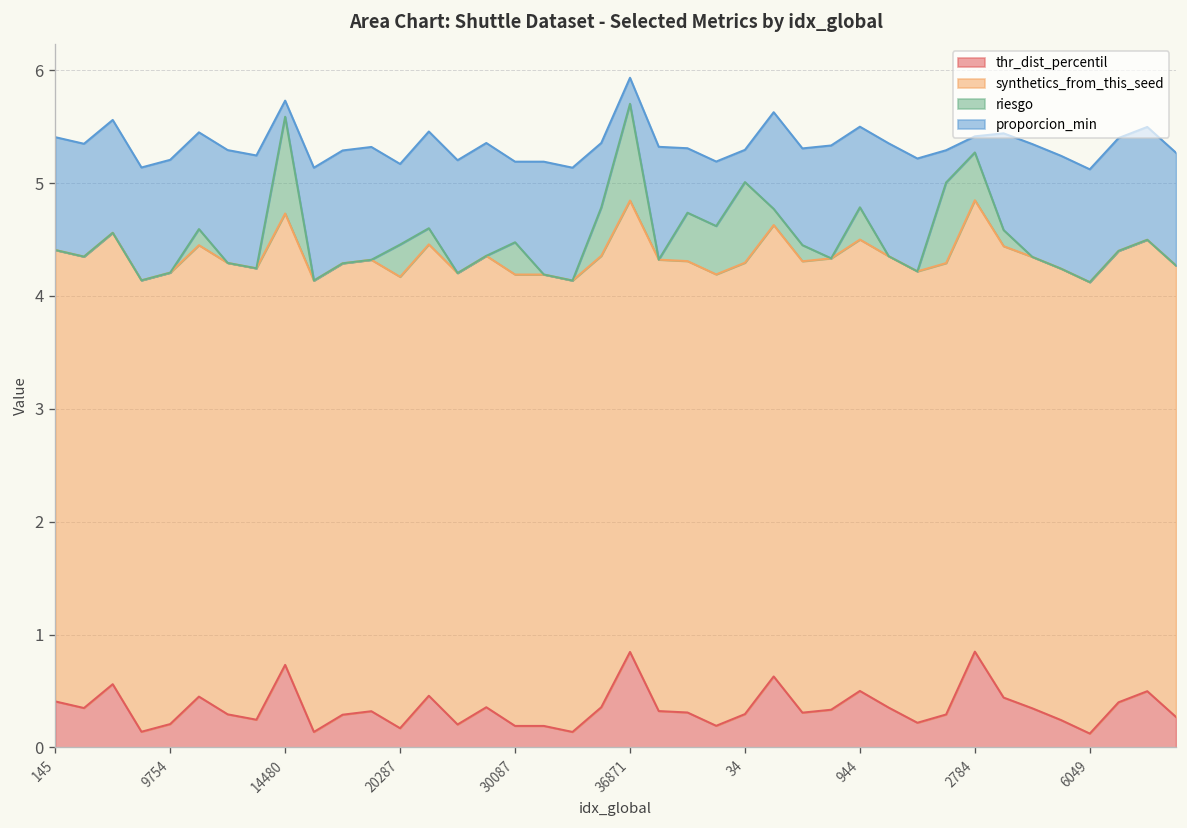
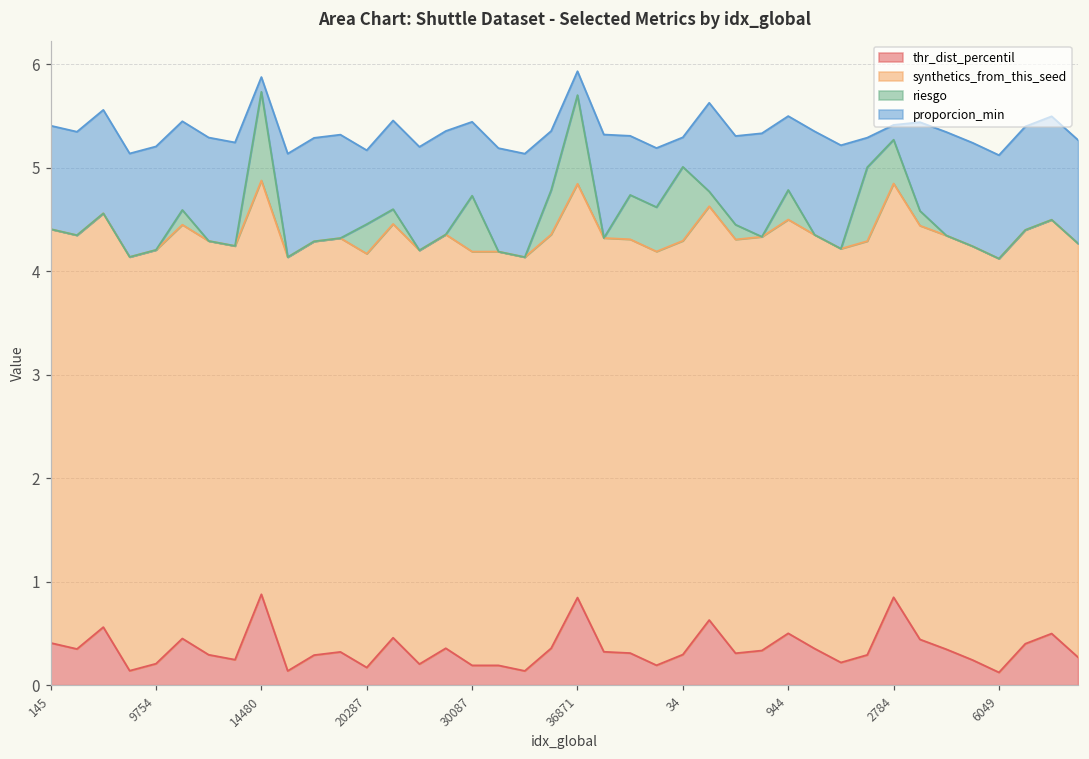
thr_dist_percentil, 14480: 0.7 -> 0.9
riesgo, 30087: 0.3 -> 0.5
